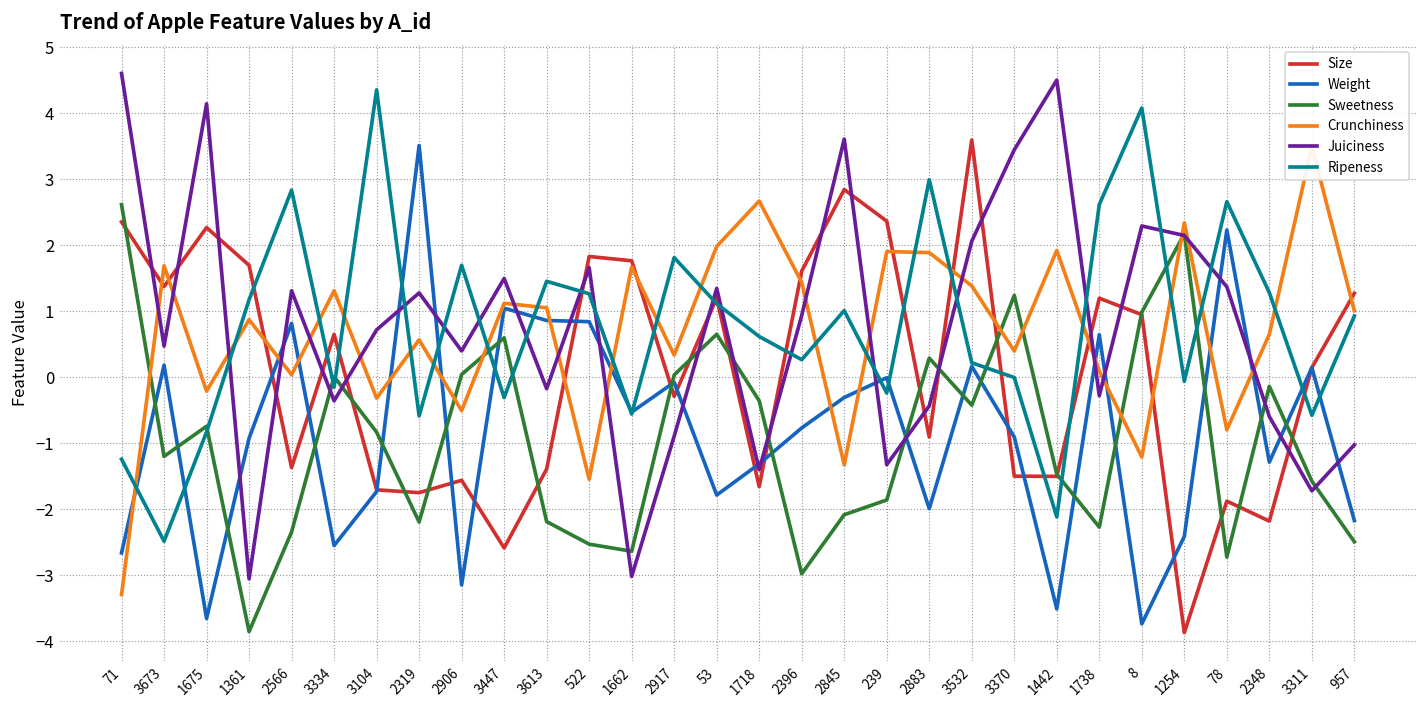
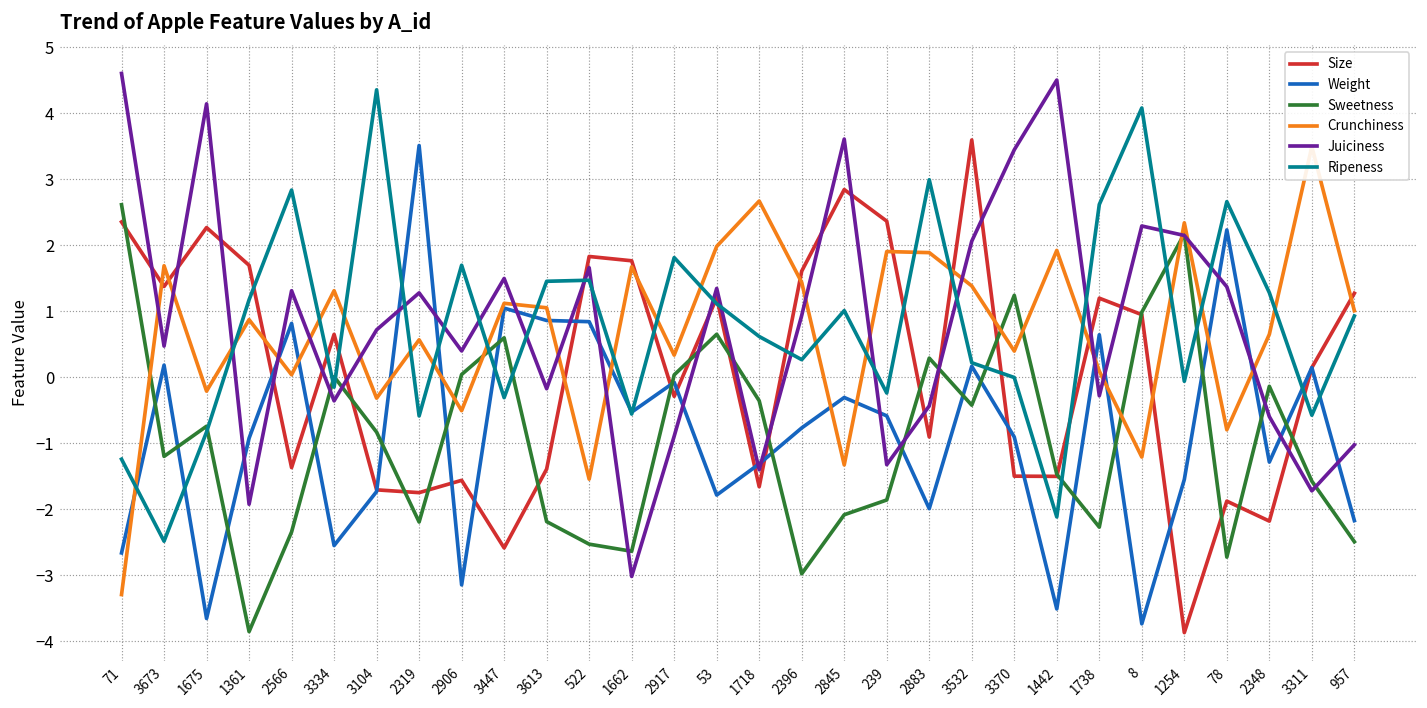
Juiciness, 1361: -3.1 -> -1.9
Ripeness, 522: 1.3 -> 1.5
Weight, 239: 0.0 -> -0.6
Weight, 1254: -2.4 -> -1.5
